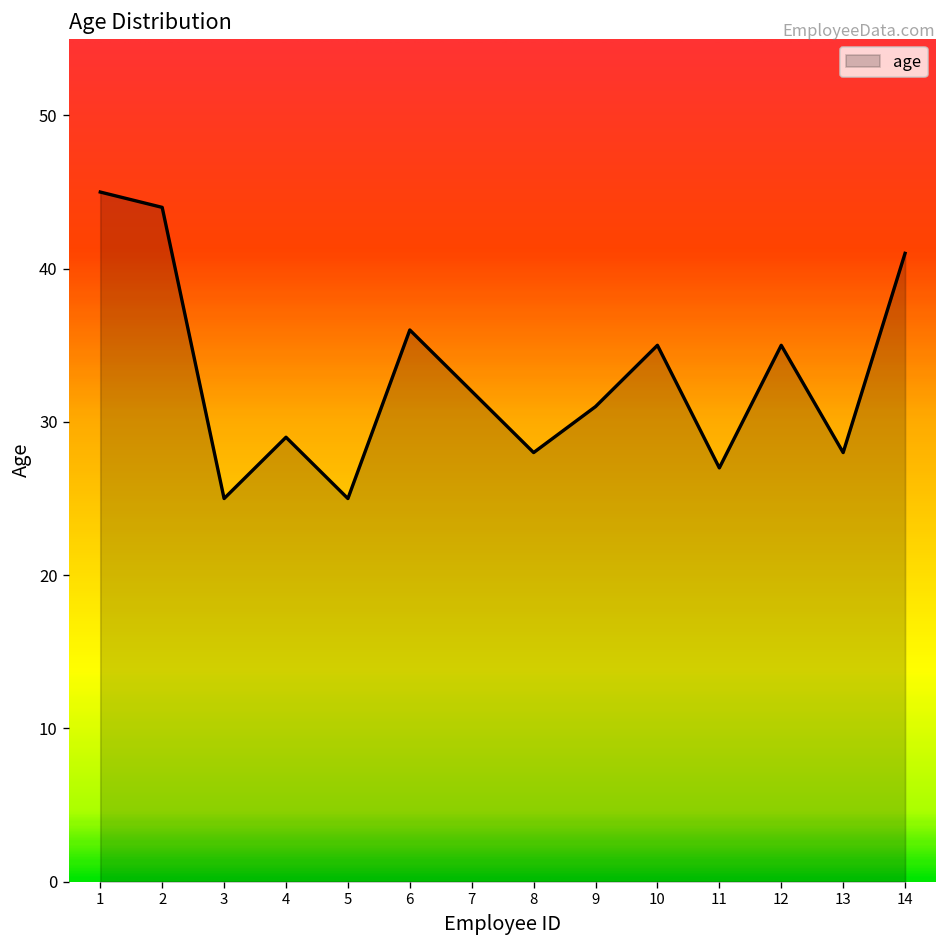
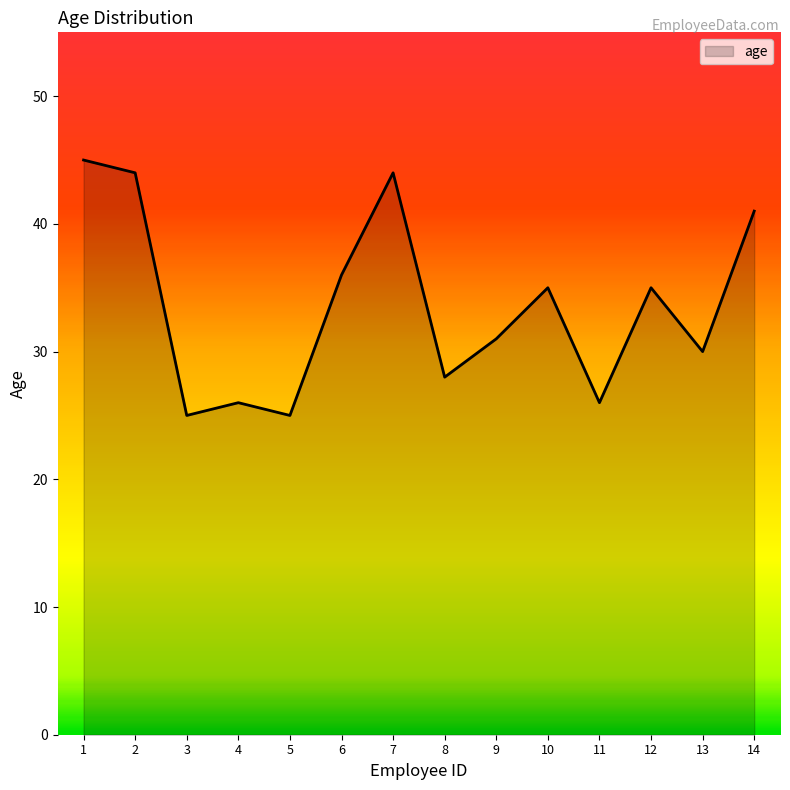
4: 29 -> 26
7: 32 -> 44
11: 27 -> 26
13: 28 -> 30
